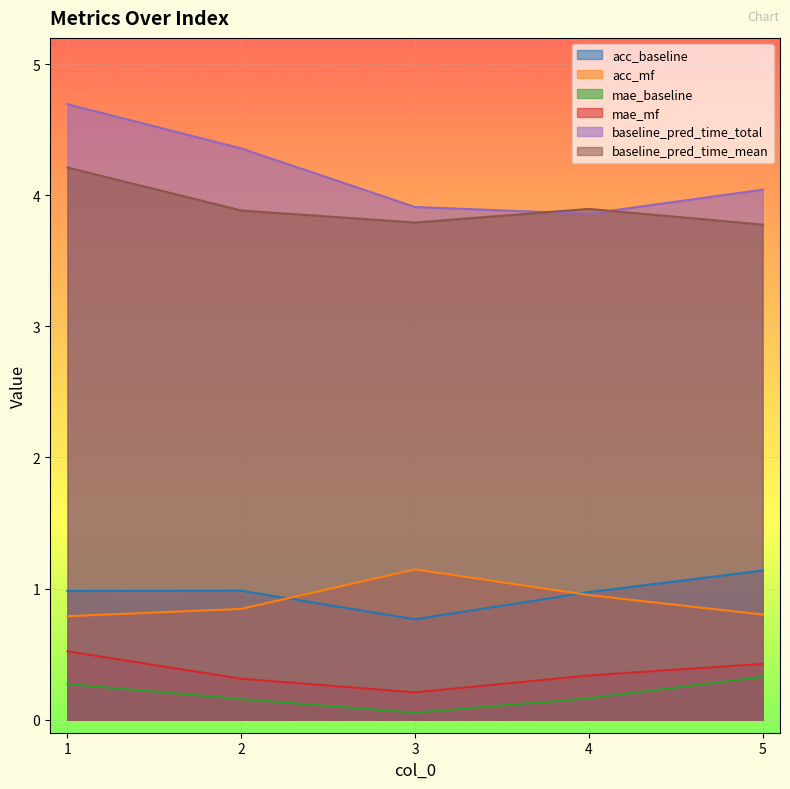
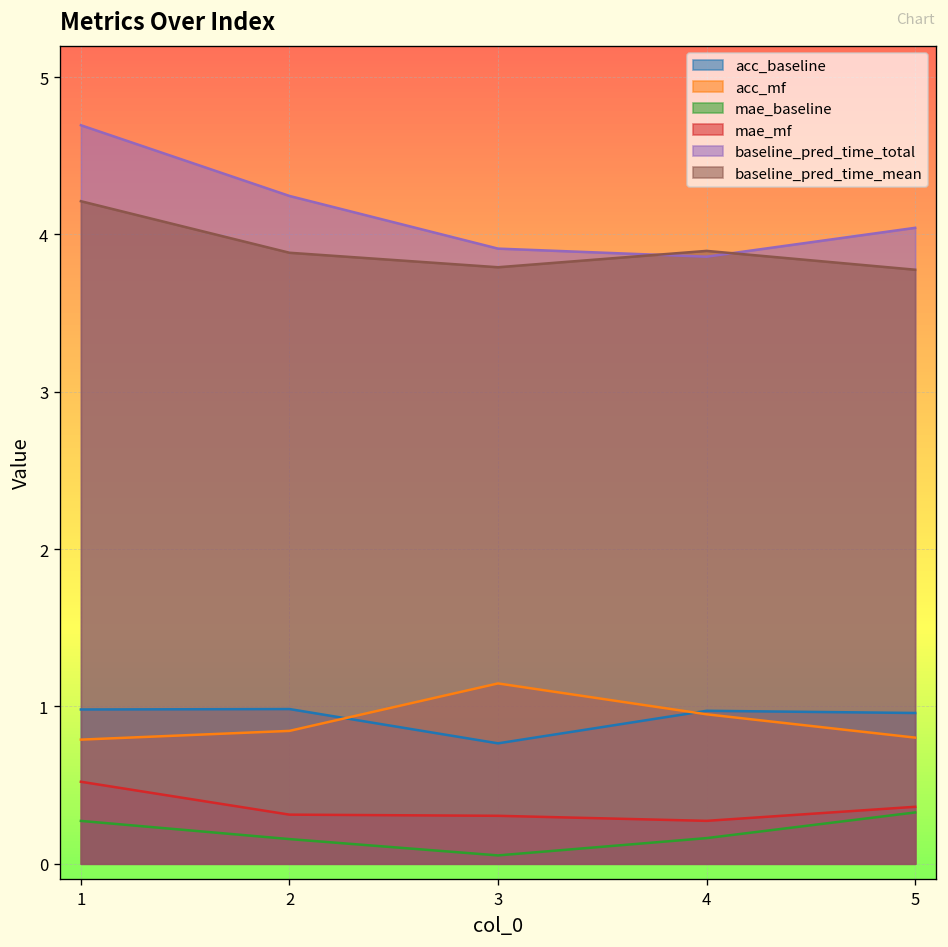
baseline_pred_time_total, 2: 4.36 -> 4.24
mae_mf, 3: 0.21 -> 0.30
mae_mf, 4: 0.34 -> 0.27
acc_baseline, 5: 1.14 -> 0.96
mae_mf, 5: 0.42 -> 0.36
